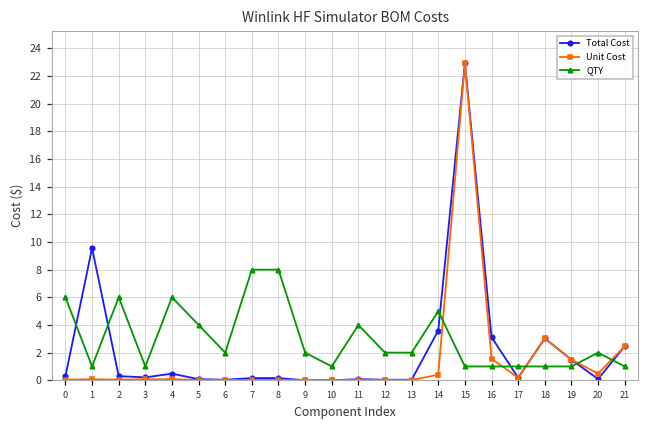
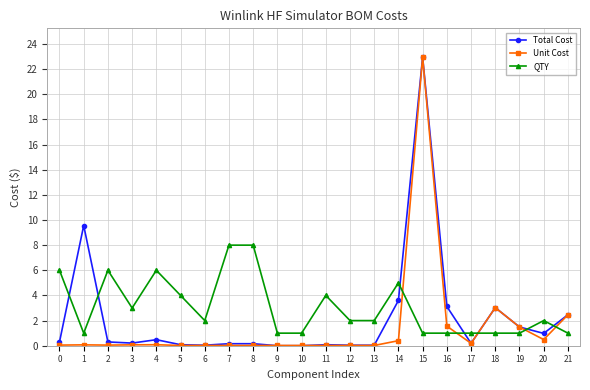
QTY, 3: 1 -> 3
QTY, 9: 2 -> 1
Total Cost, 20: 0.1 -> 1.0
